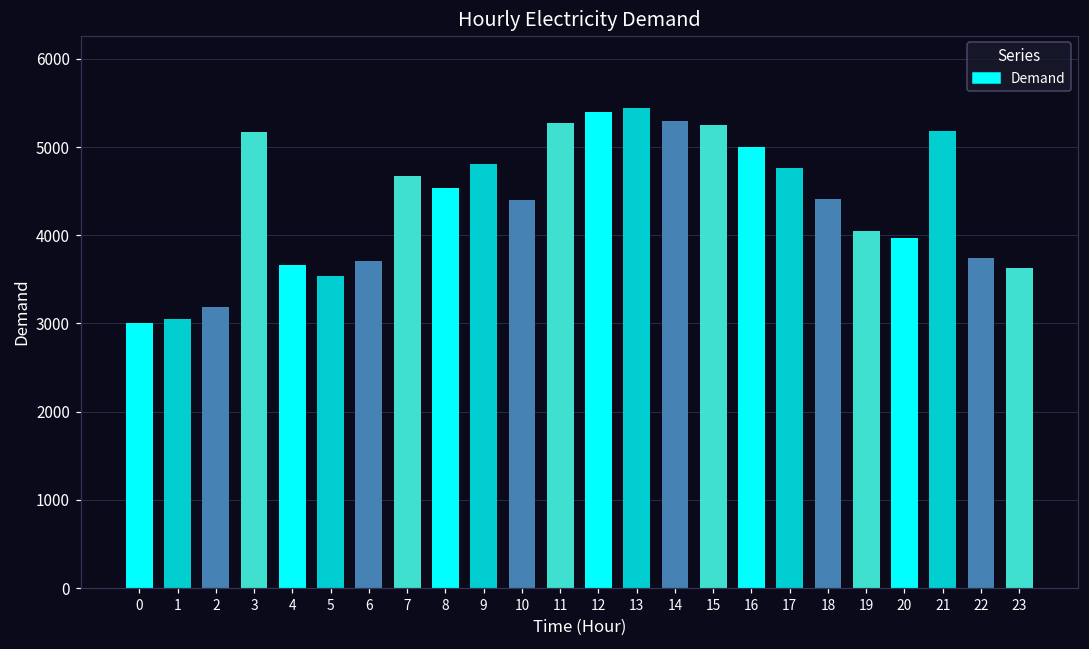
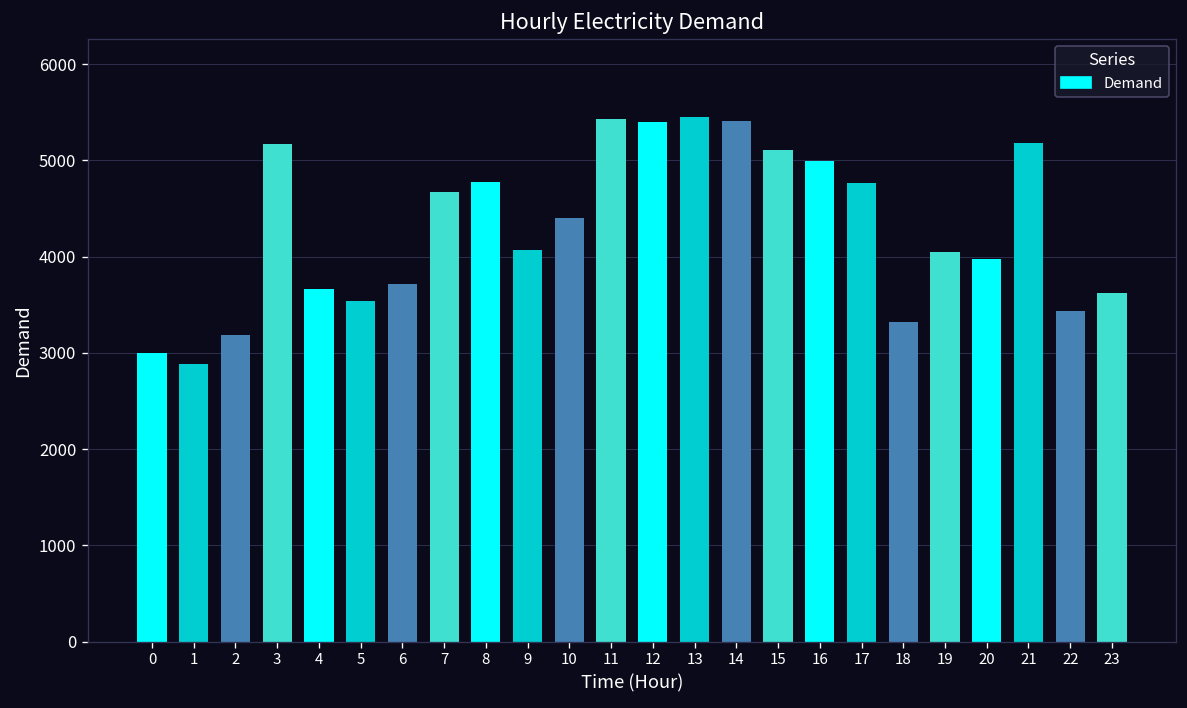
1: 3000 -> 2900
8: 4500 -> 4800
9: 4800 -> 4100
11: 5300 -> 5400
14: 5300 -> 5400
15: 5200 -> 5100
18: 4400 -> 3300
22: 3700 -> 3400
